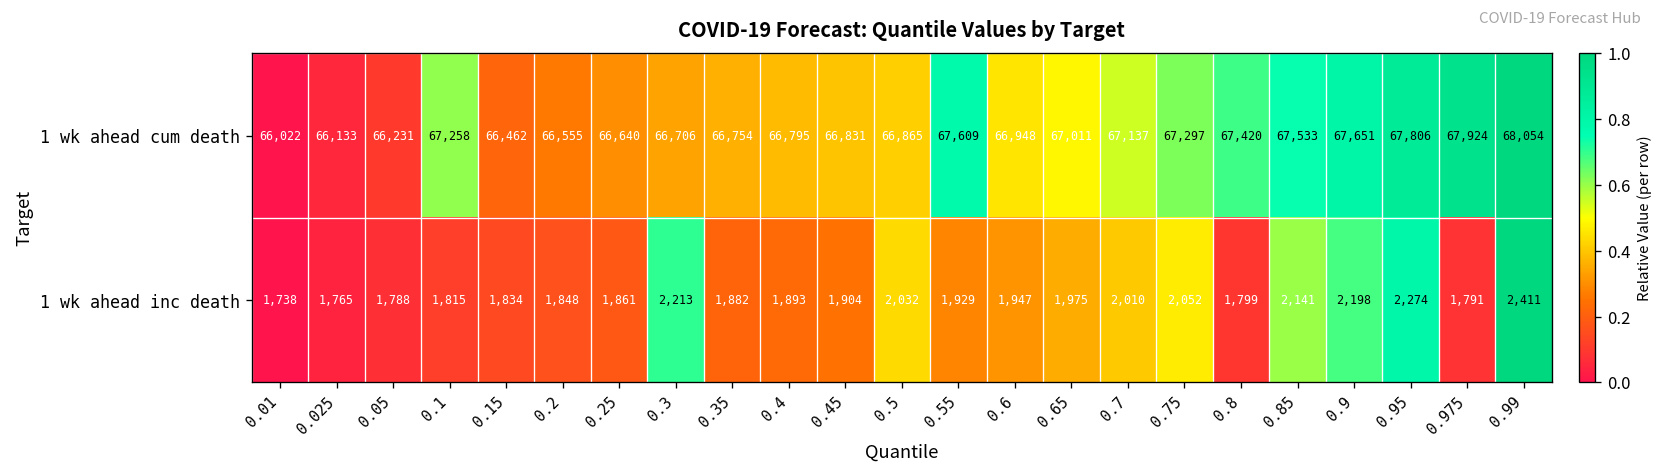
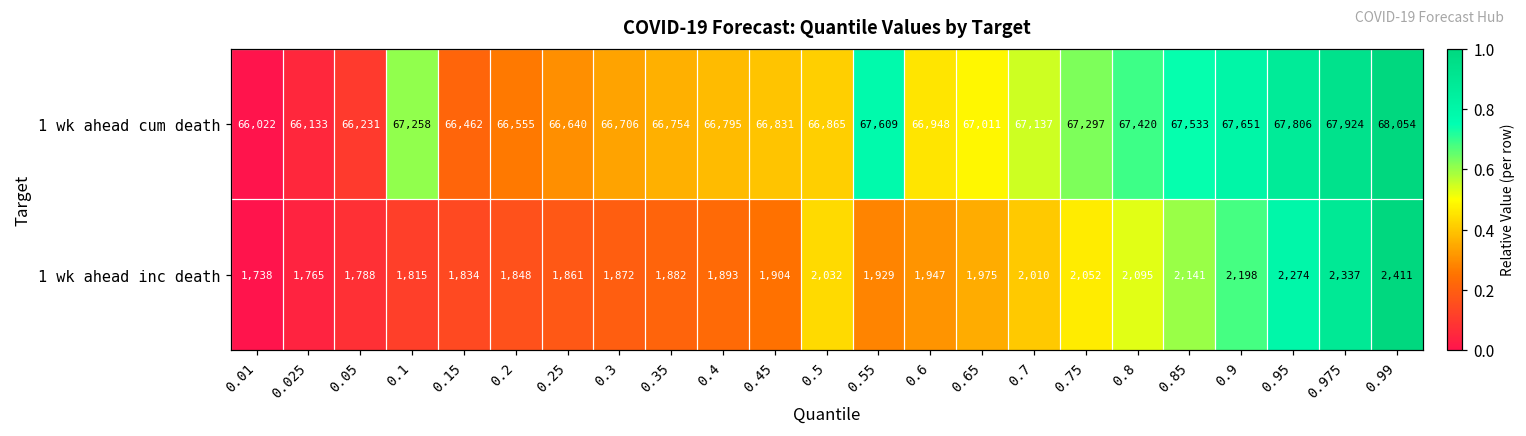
1 wk ahead inc death, 0.3: 2,213 -> 1,872
1 wk ahead inc death, 0.8: 1,799 -> 2,095
1 wk ahead inc death, 0.975: 1,791 -> 2,337
